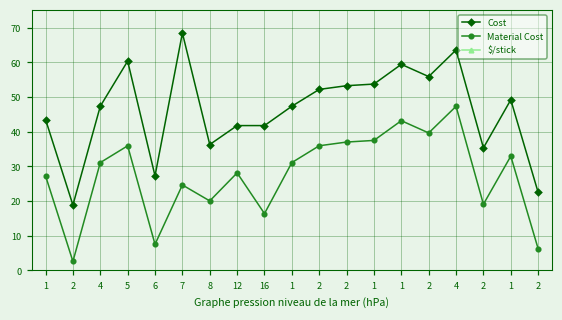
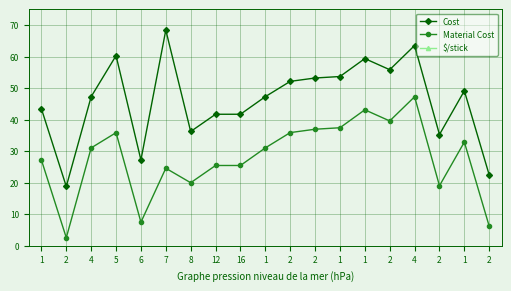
Material Cost, 12: 28 -> 25
Material Cost, 16: 16 -> 25
